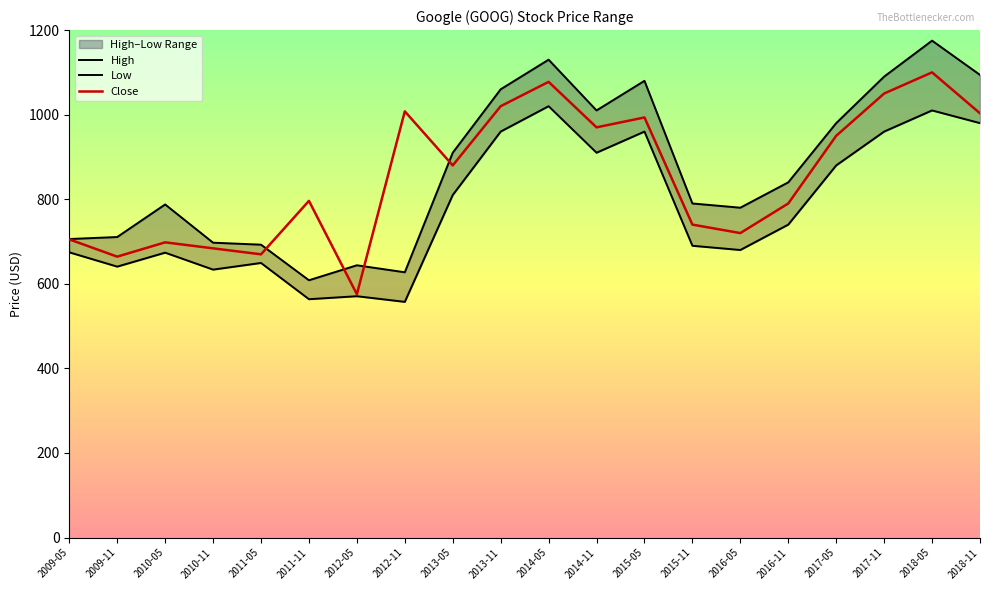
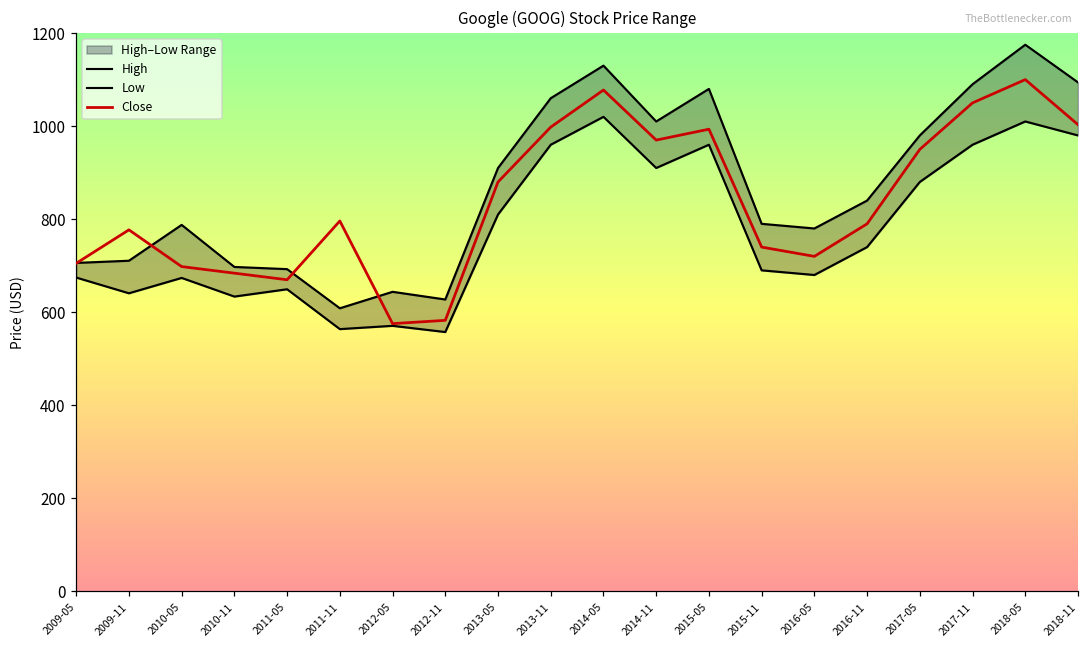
Close, 2009-11: 660 -> 780
Close, 2012-11: 1010 -> 580
Close, 2013-11: 1020 -> 1000
